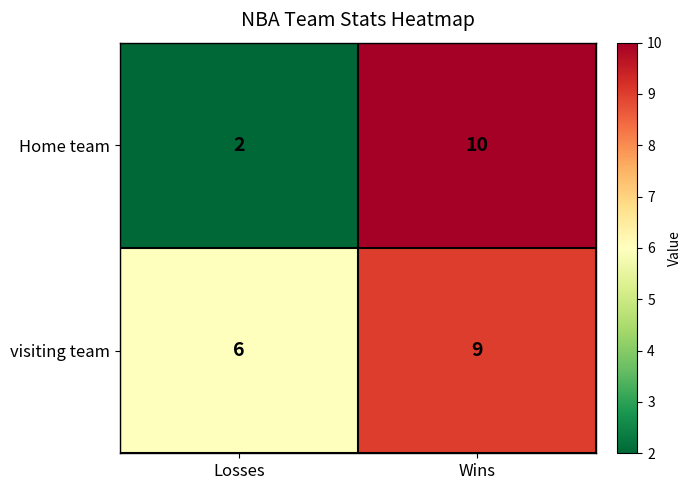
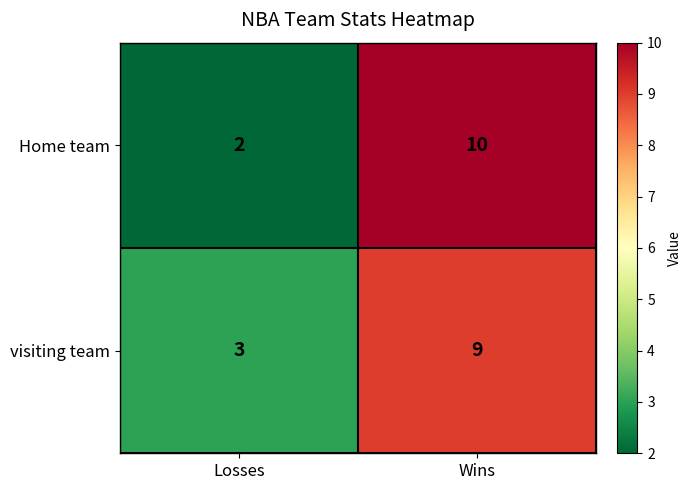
visiting team, Losses: 6 -> 3
